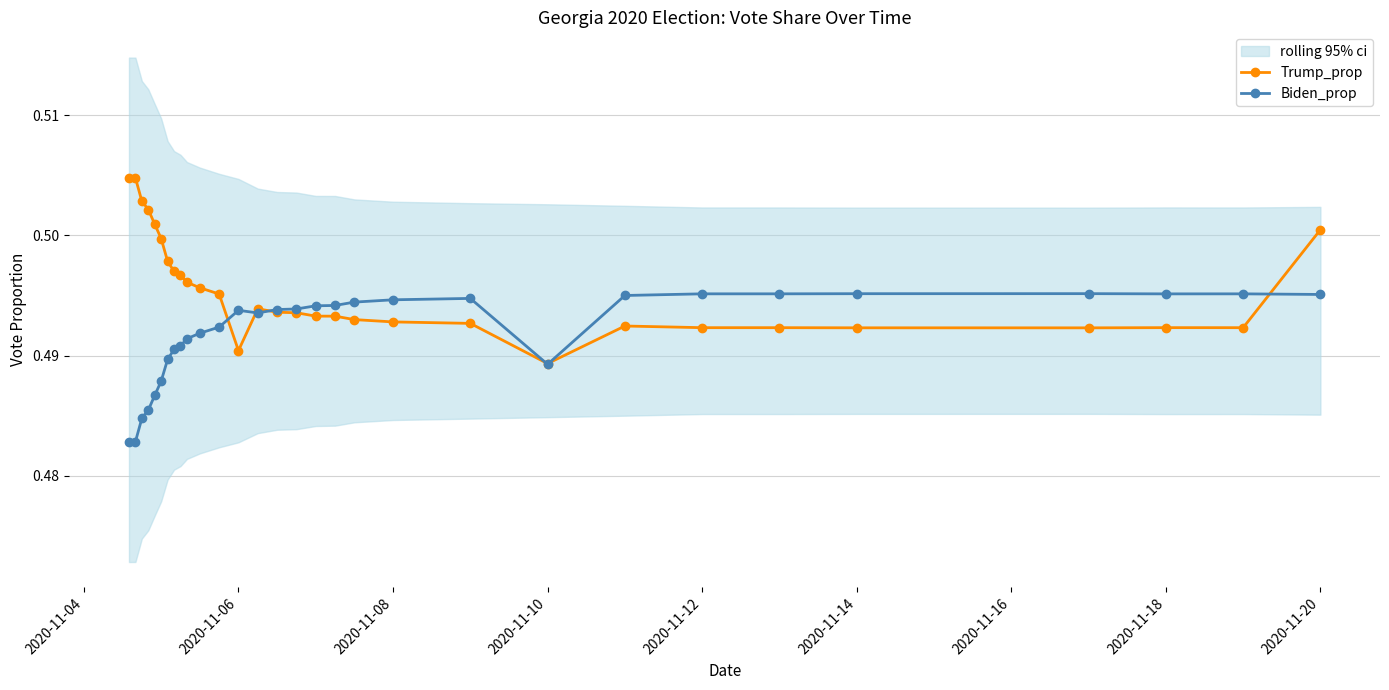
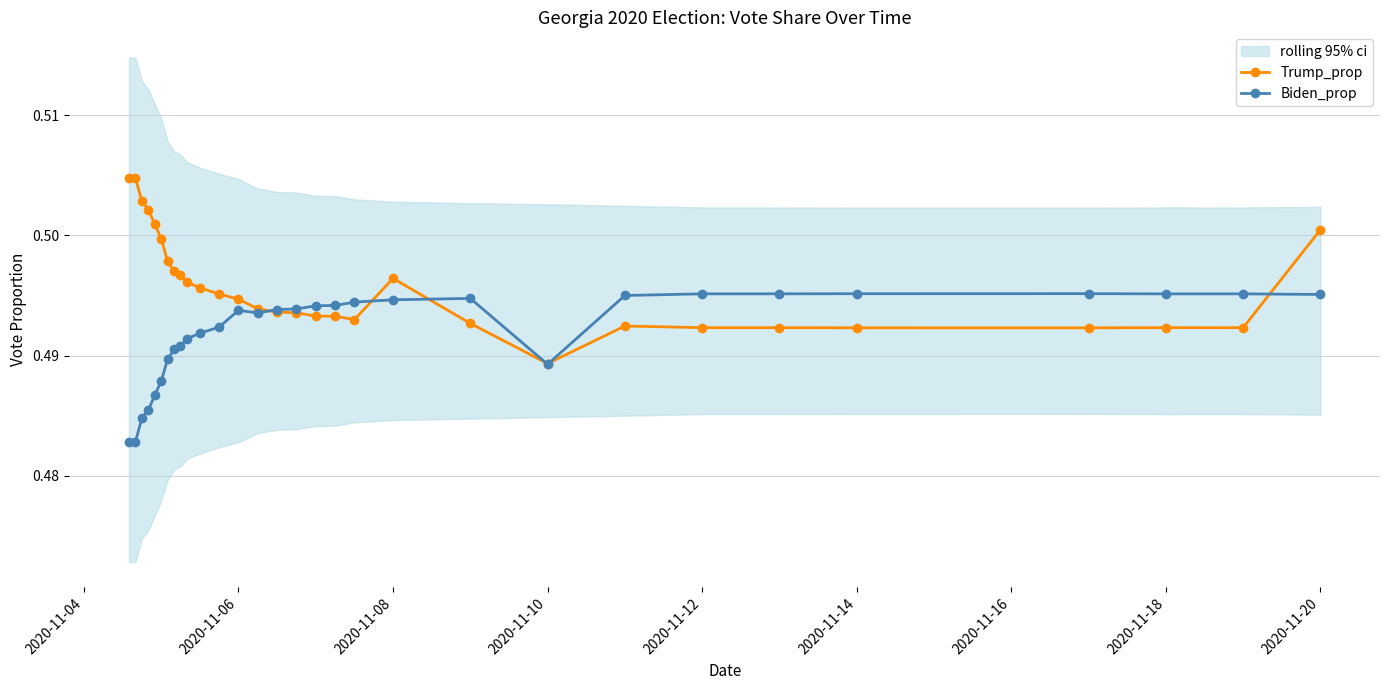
Trump_prop, 2020-11-06: 0.4904 -> 0.4947
Trump_prop, 2020-11-08: 0.4928 -> 0.4964
